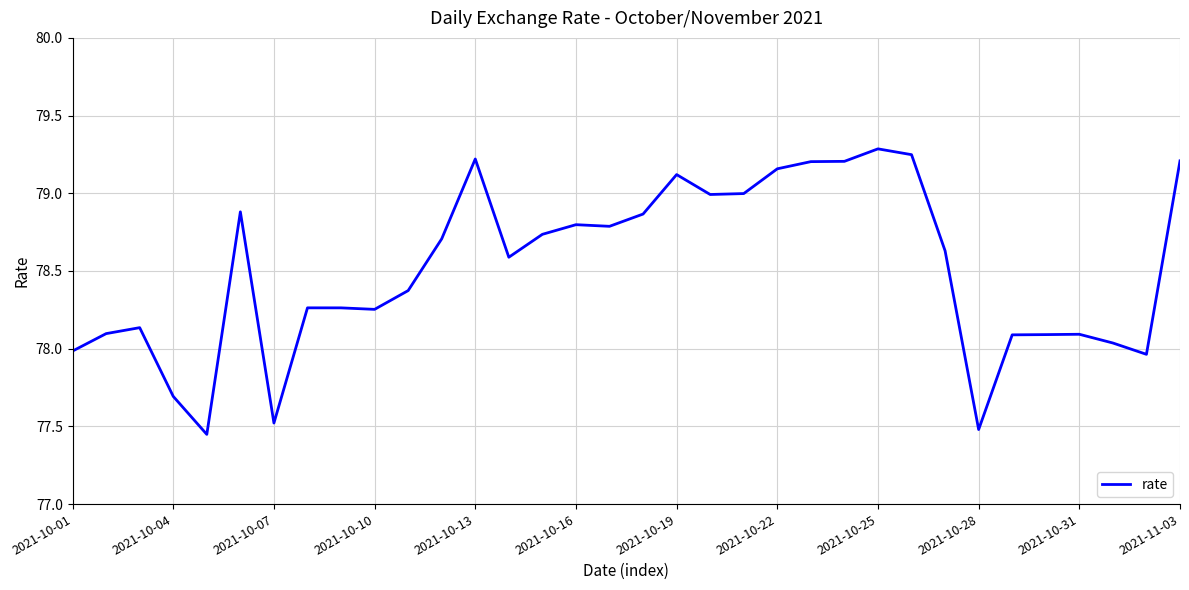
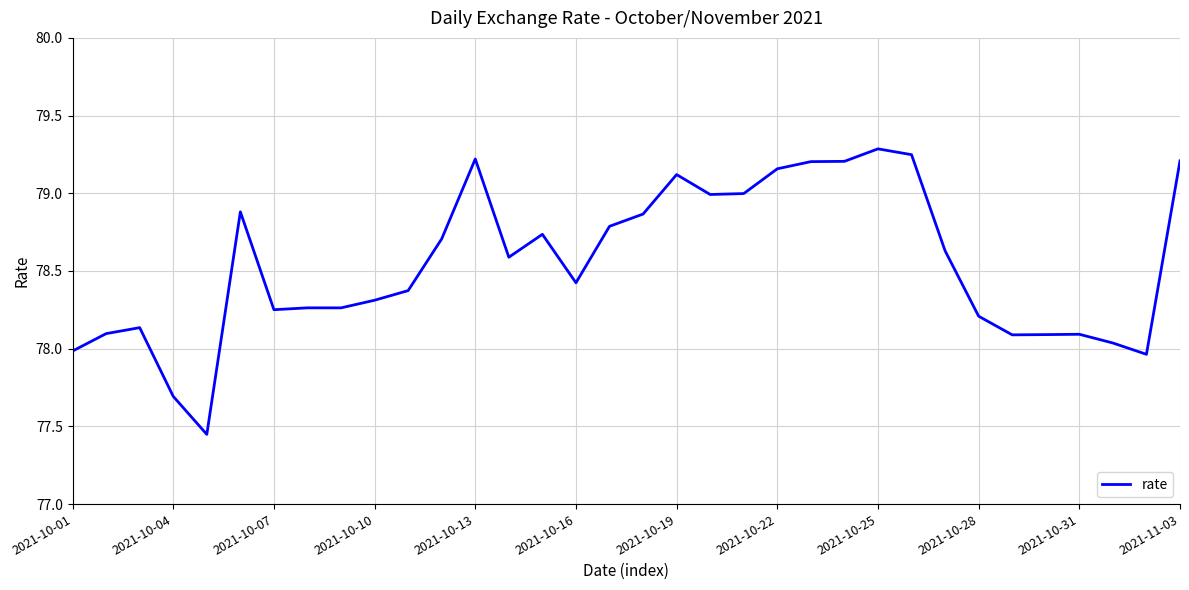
2021-10-07: 77.52 -> 78.25
2021-10-10: 78.25 -> 78.31
2021-10-16: 78.80 -> 78.42
2021-10-28: 77.48 -> 78.21
